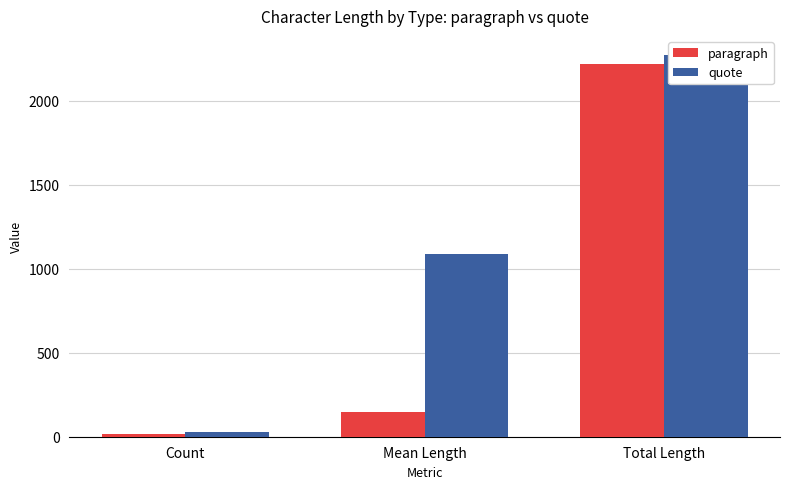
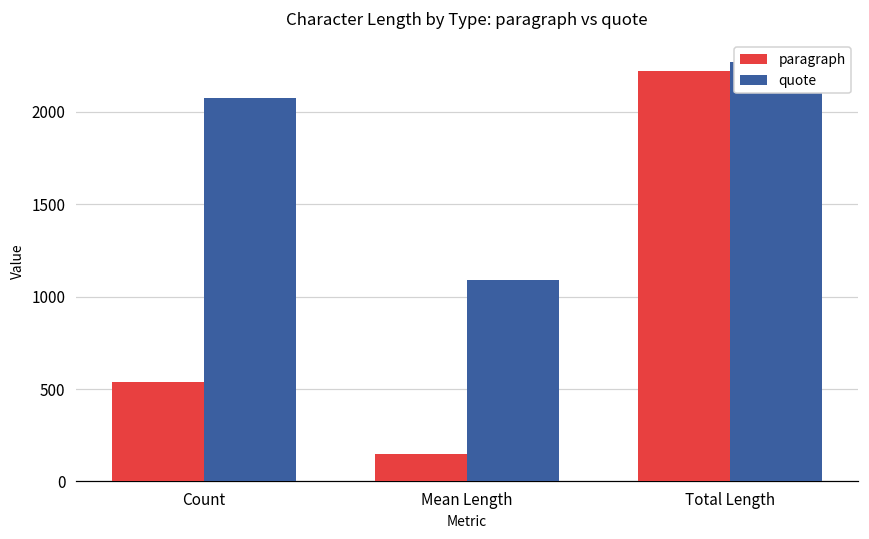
paragraph, Count: 10 -> 540
quote, Count: 30 -> 2070
